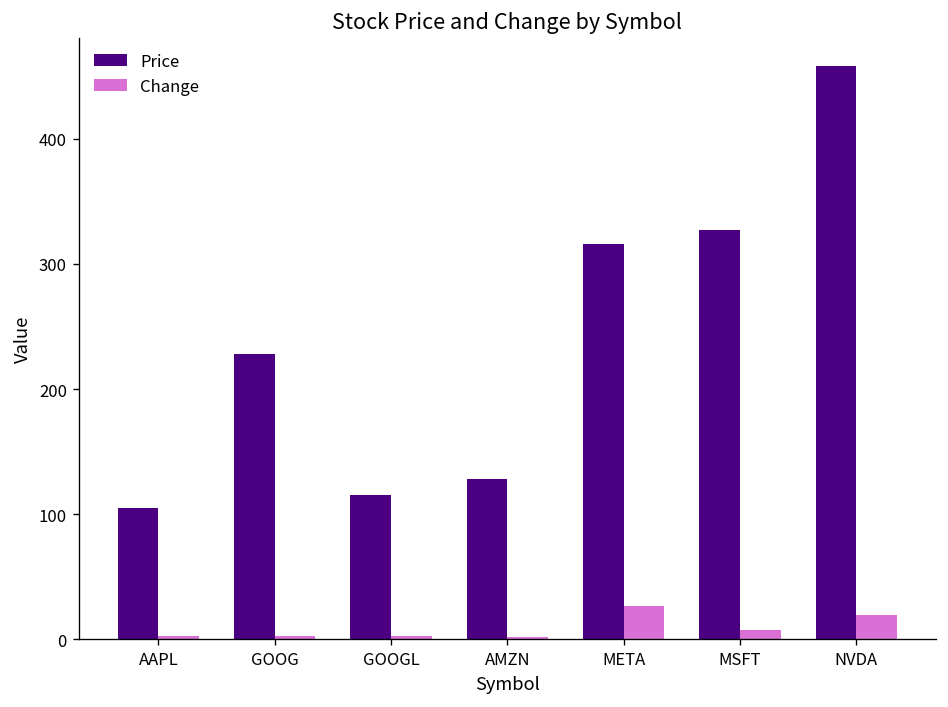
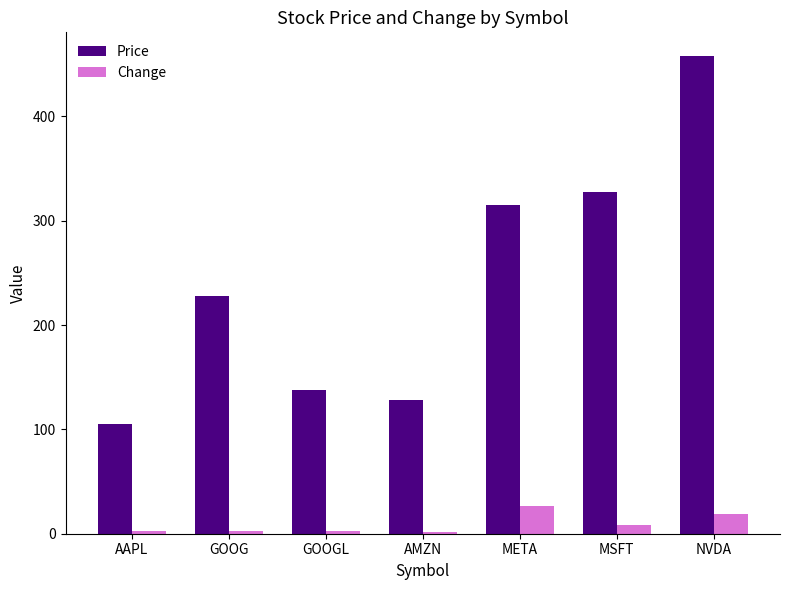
Price, GOOGL: 115 -> 138
